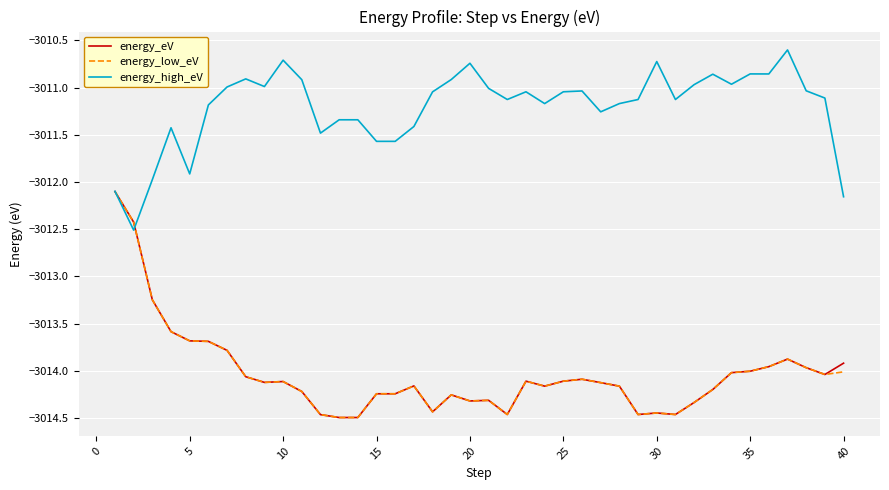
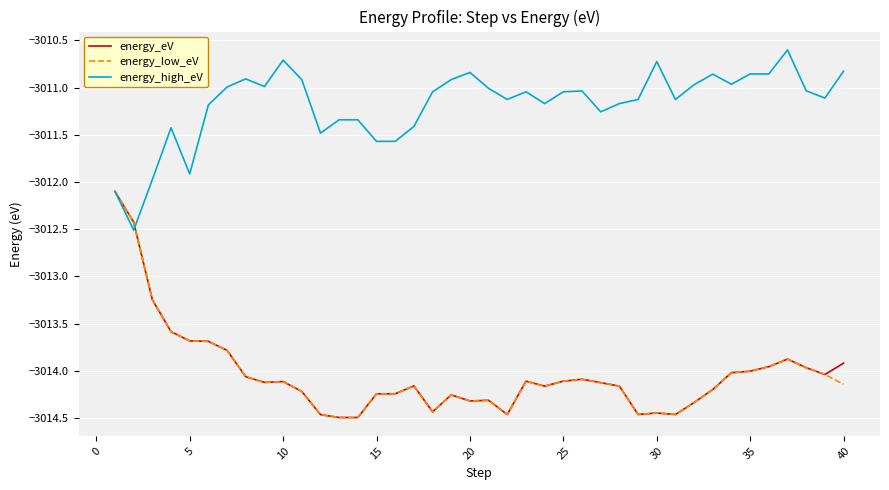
energy_high_eV, 20: -3010.7 -> -3010.8
energy_low_eV, 40: -3014.0 -> -3014.1
energy_high_eV, 40: -3012.2 -> -3010.8
